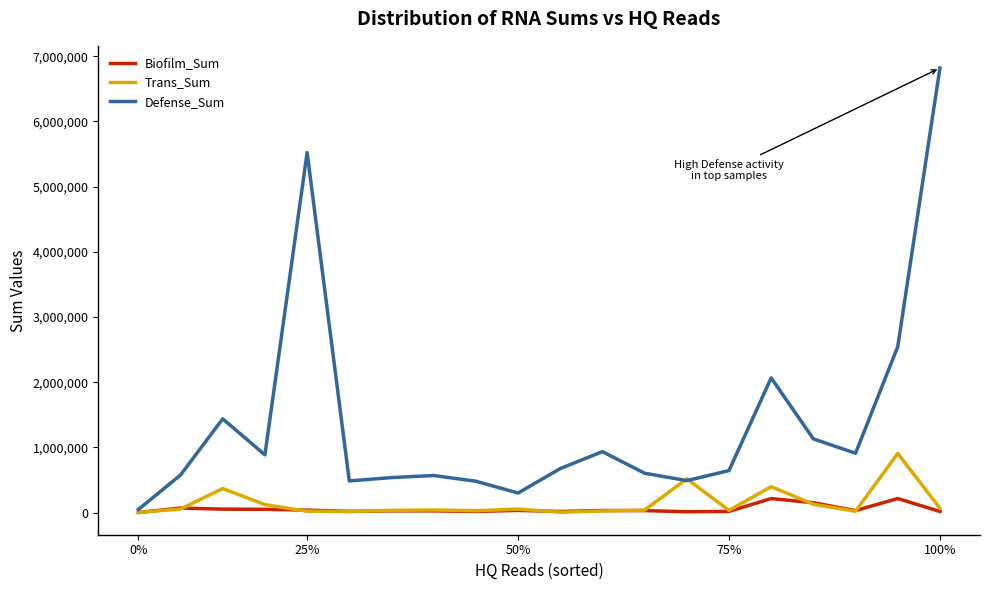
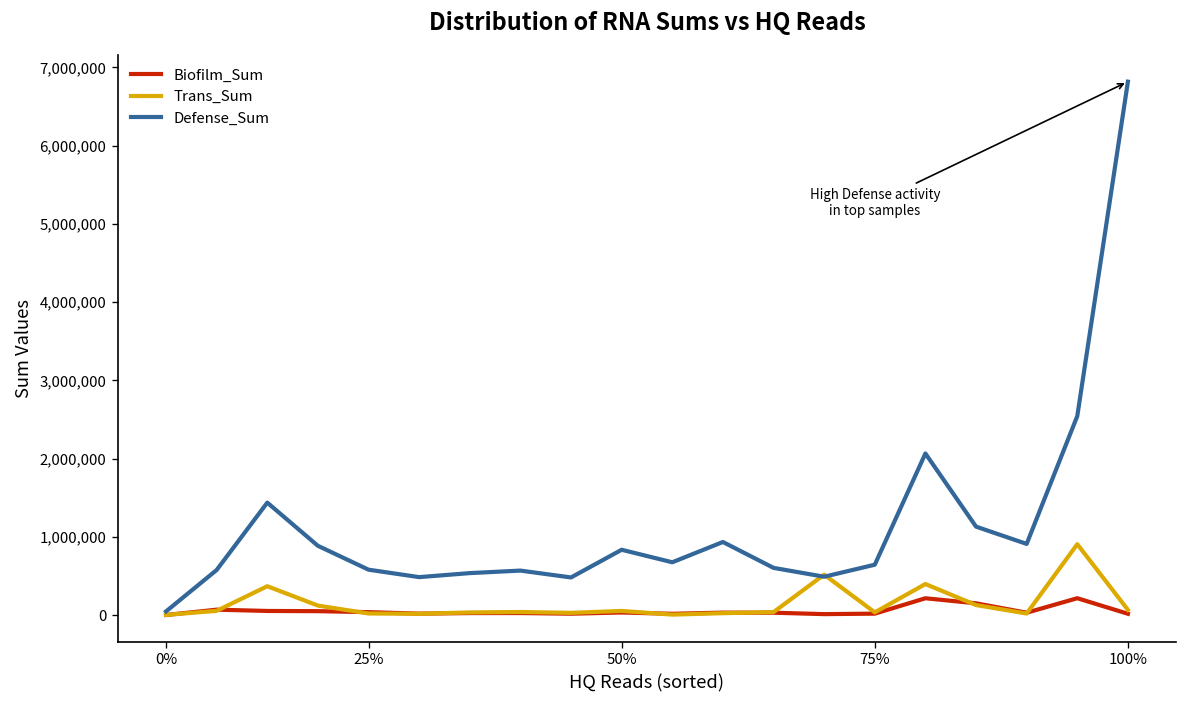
Defense_Sum, 25%: 5,500,000 -> 600,000
Defense_Sum, 50%: 300,000 -> 800,000
